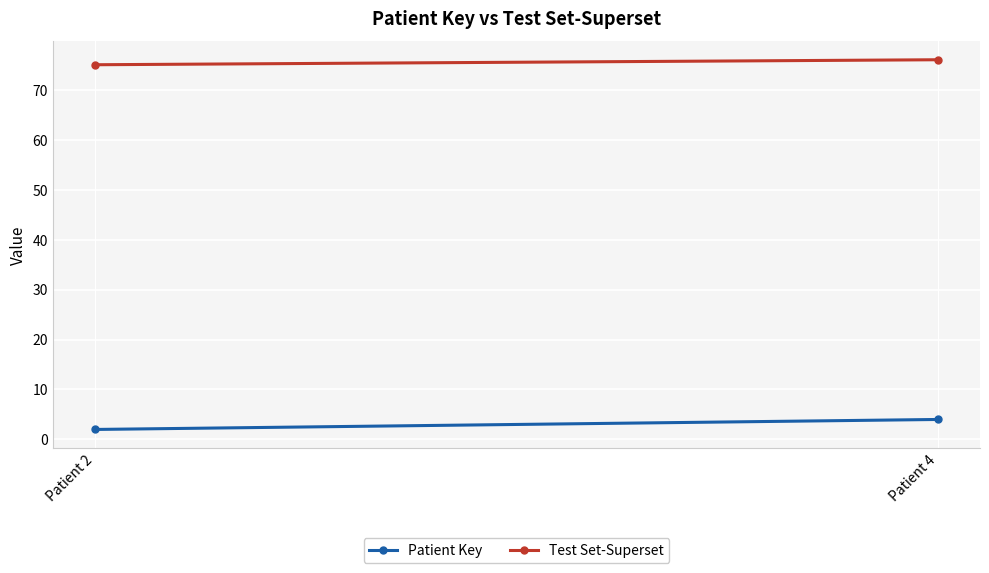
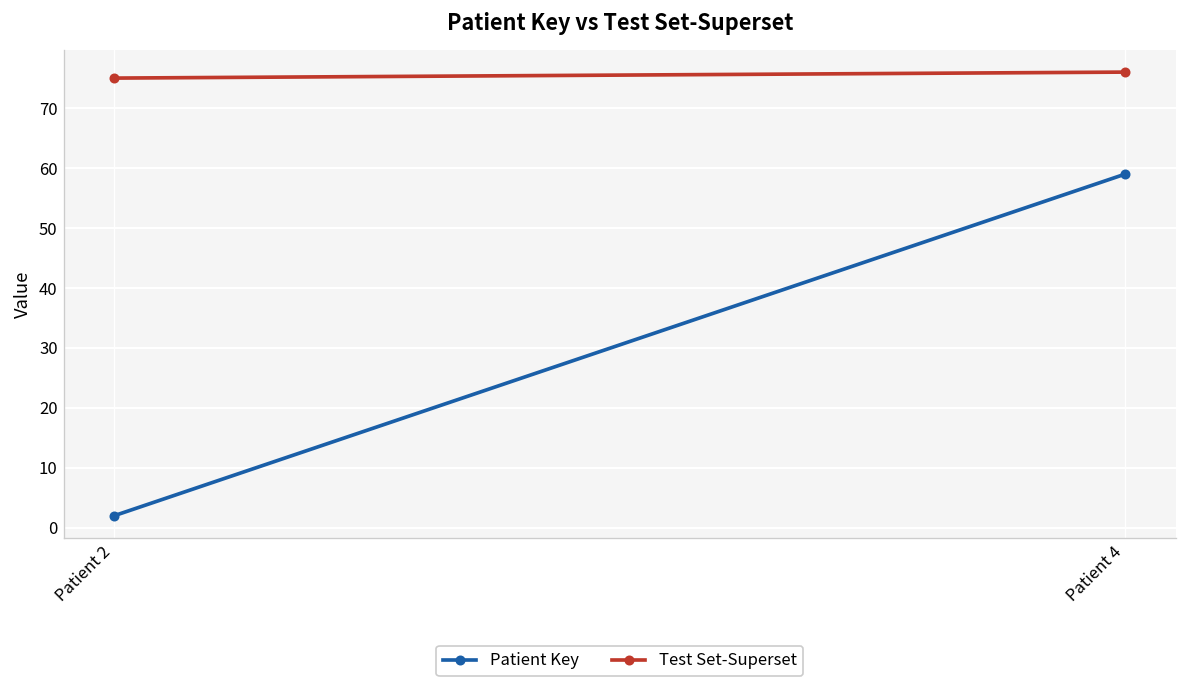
Patient Key, Patient 4: 4 -> 59
